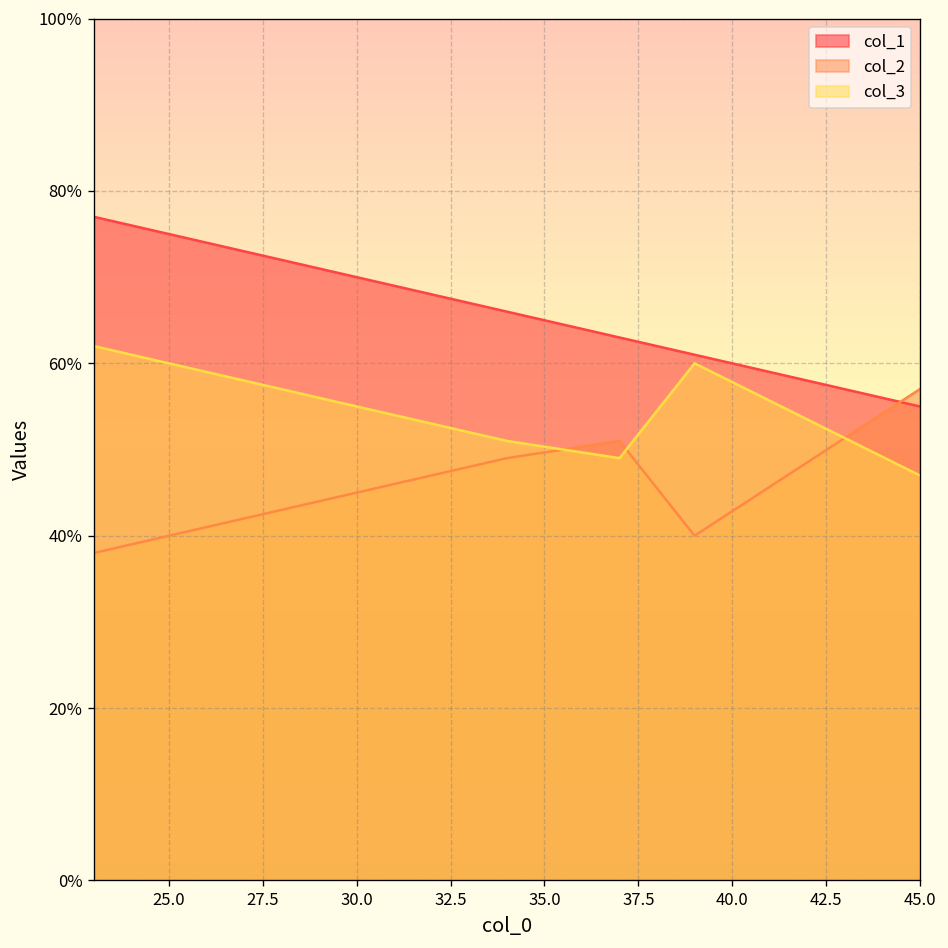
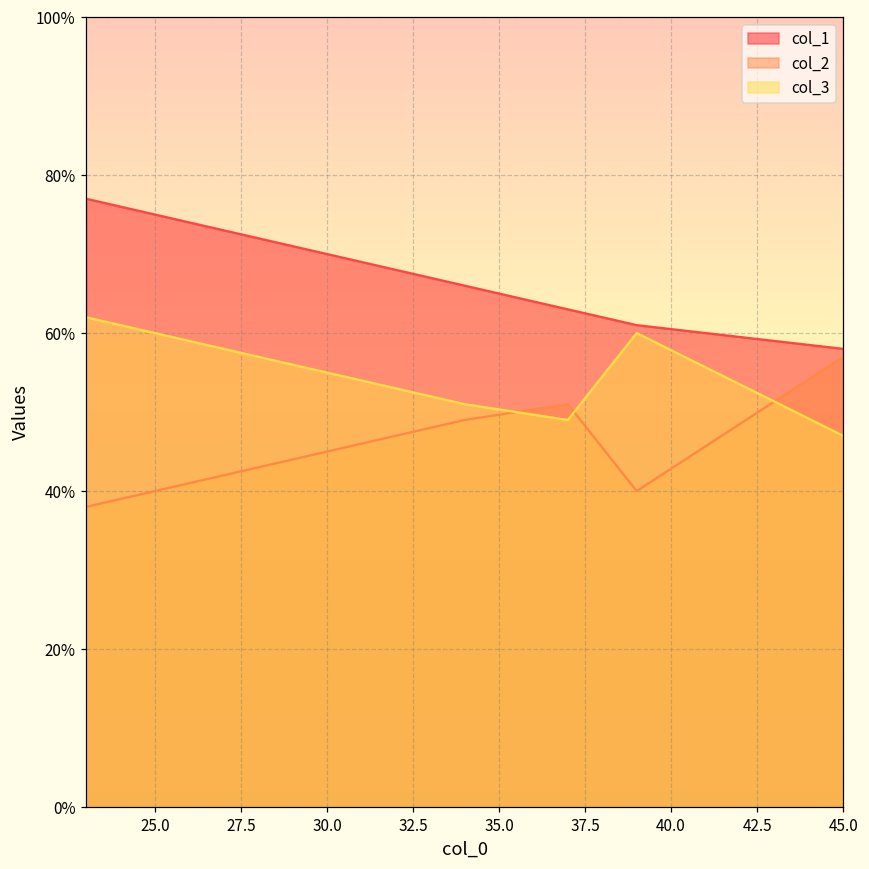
col_1, 45.0: 55% -> 58%
